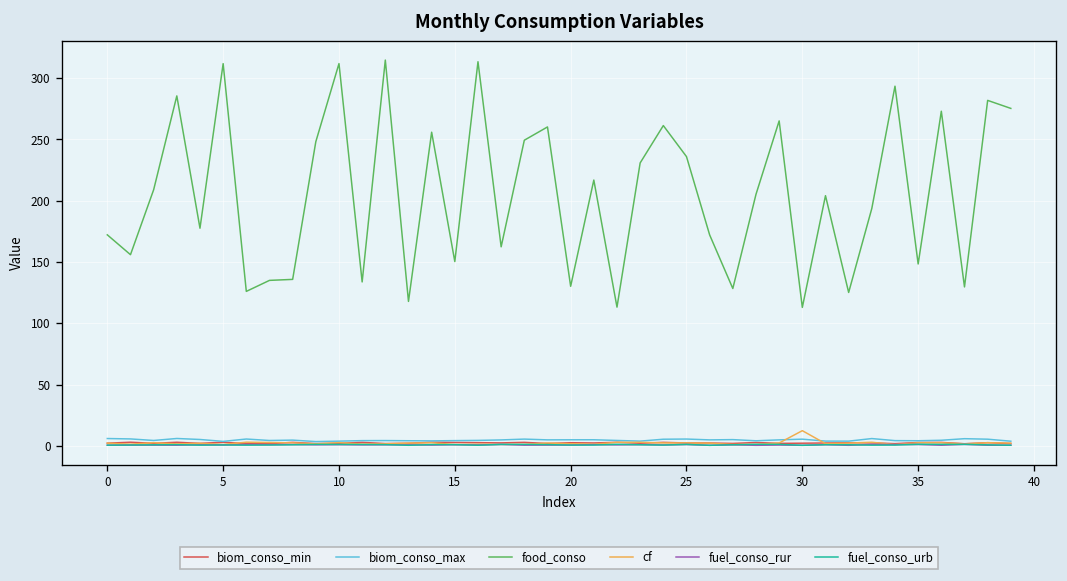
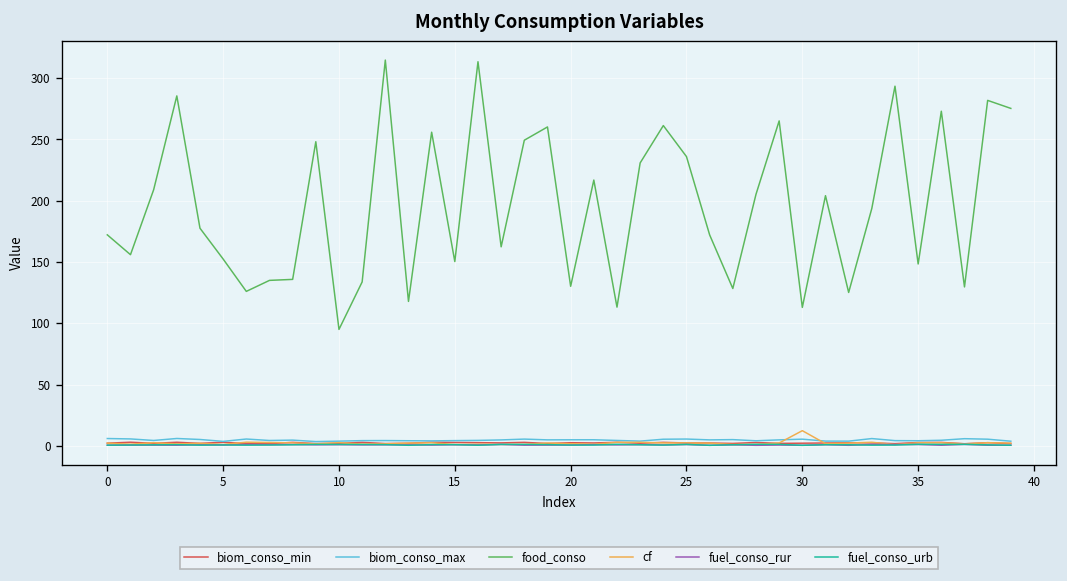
food_conso, 5: 312 -> 152
food_conso, 10: 312 -> 95
